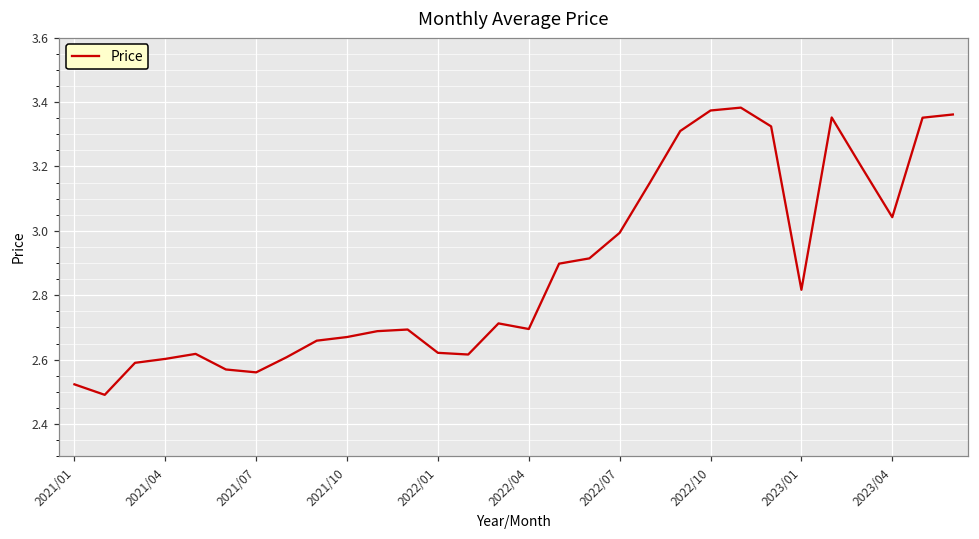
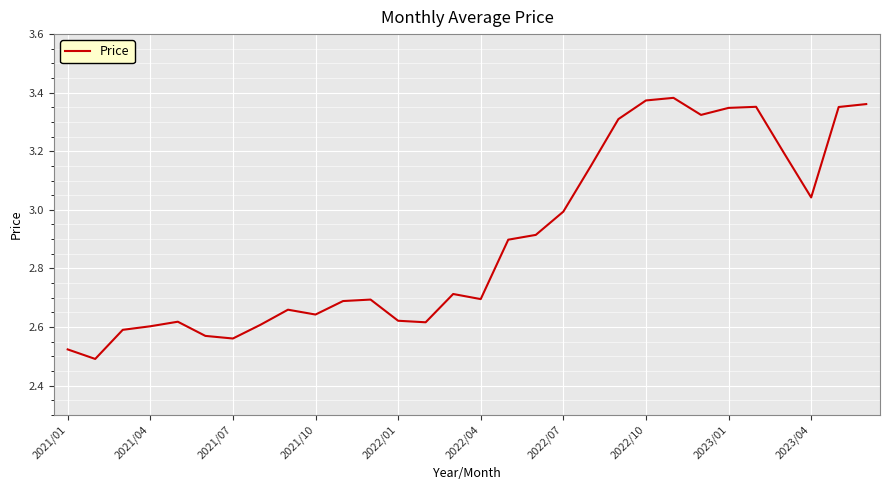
2021/10: 2.67 -> 2.64
2023/01: 2.82 -> 3.35
